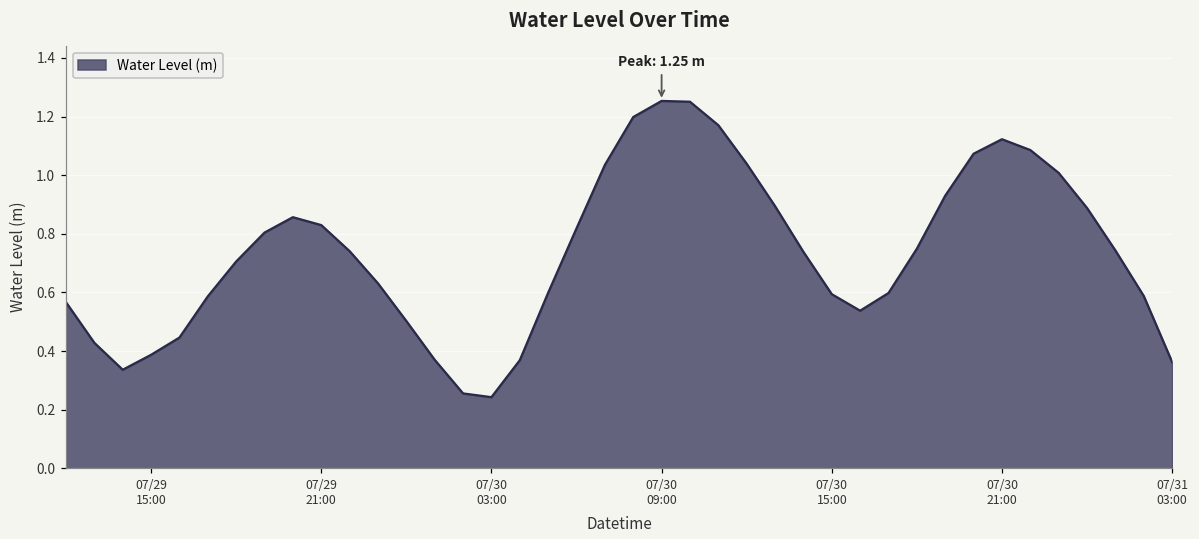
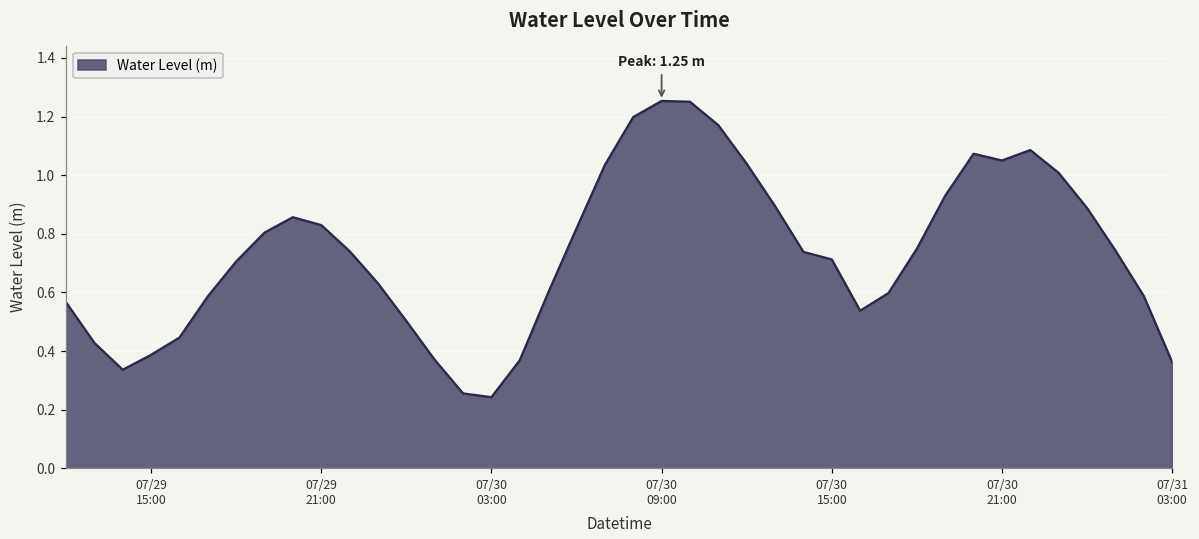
07/30 15:00: 0.59 -> 0.71
07/30 21:00: 1.12 -> 1.05
